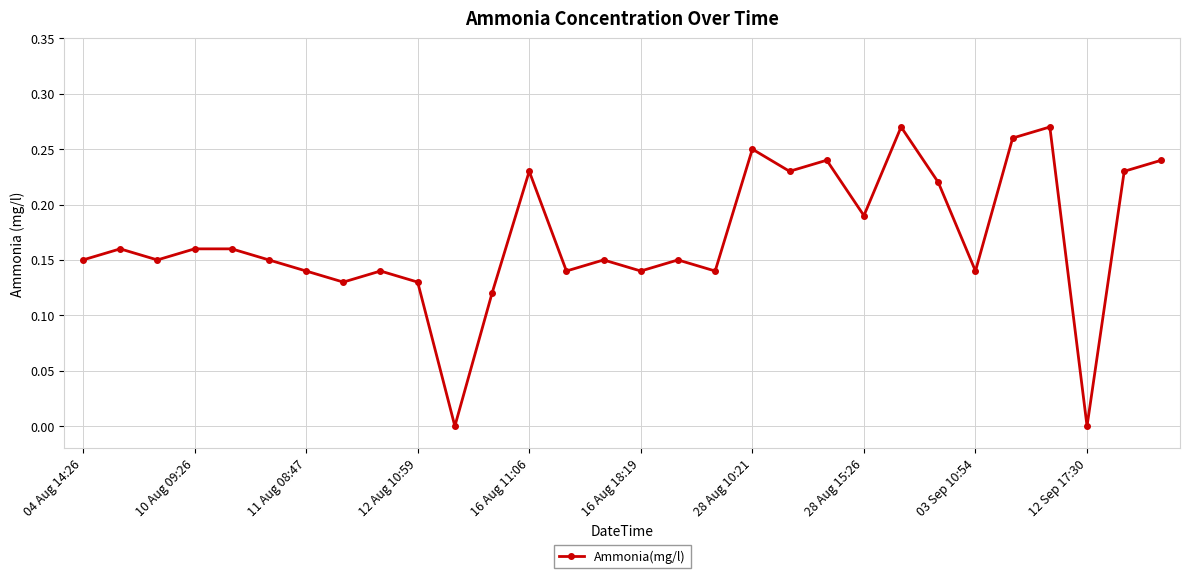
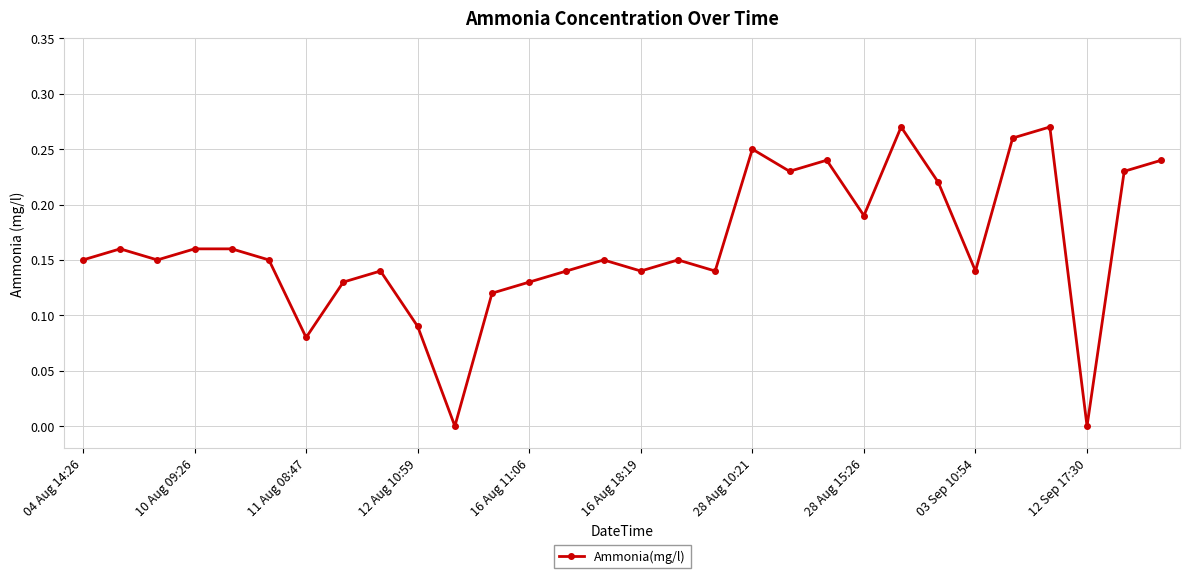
11 Aug 08:47: 0.14 -> 0.08
12 Aug 10:59: 0.13 -> 0.09
16 Aug 11:06: 0.23 -> 0.13
